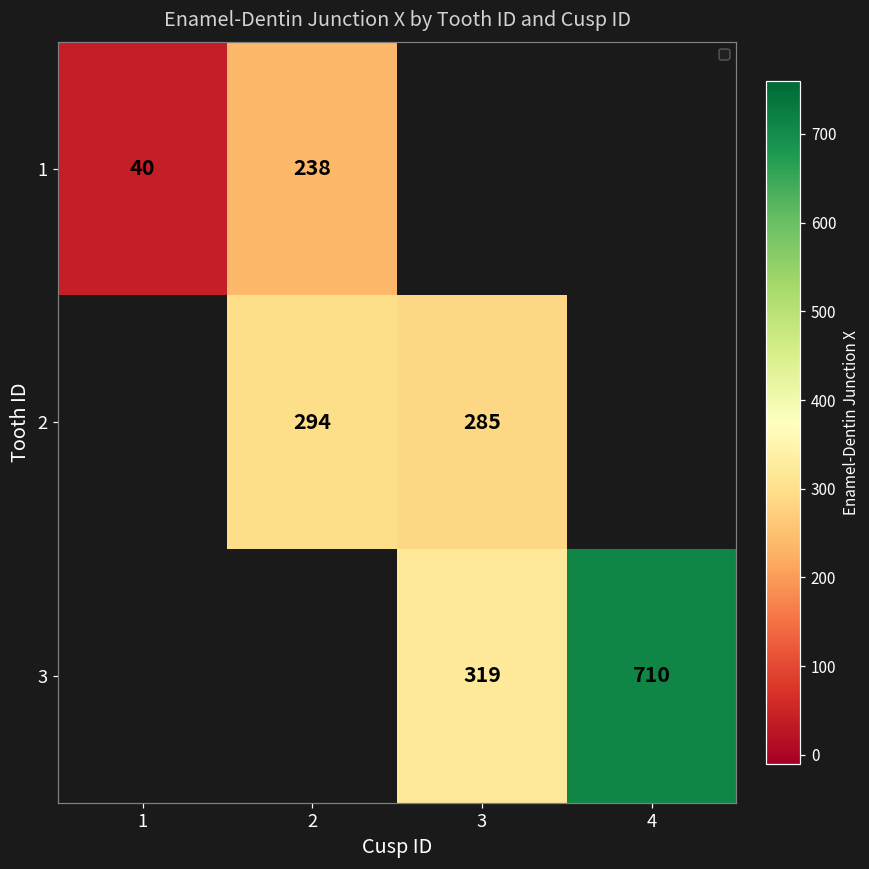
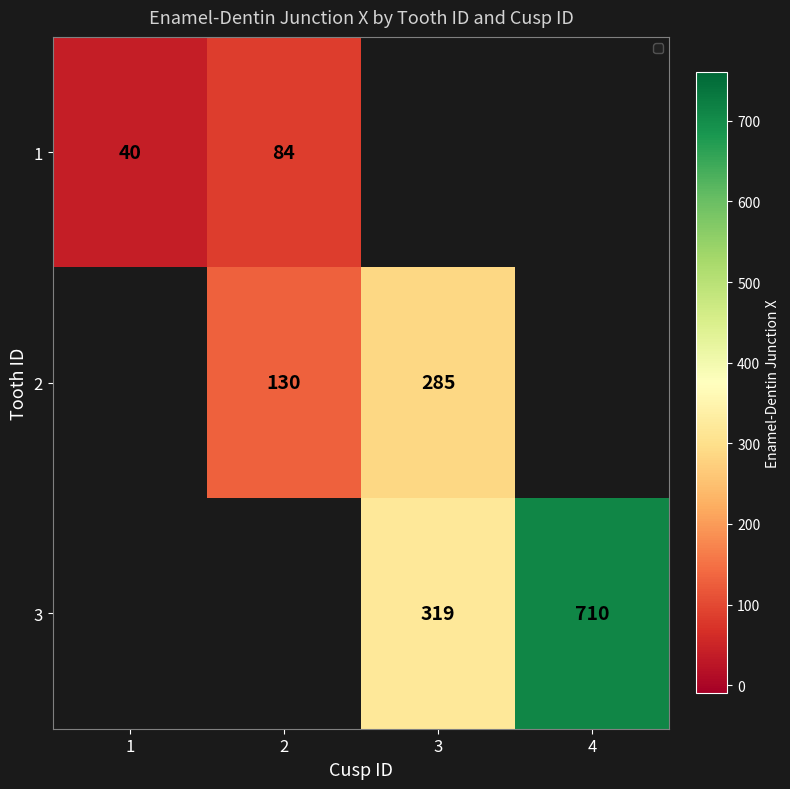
1, 2: 238 -> 84
2, 2: 294 -> 130
